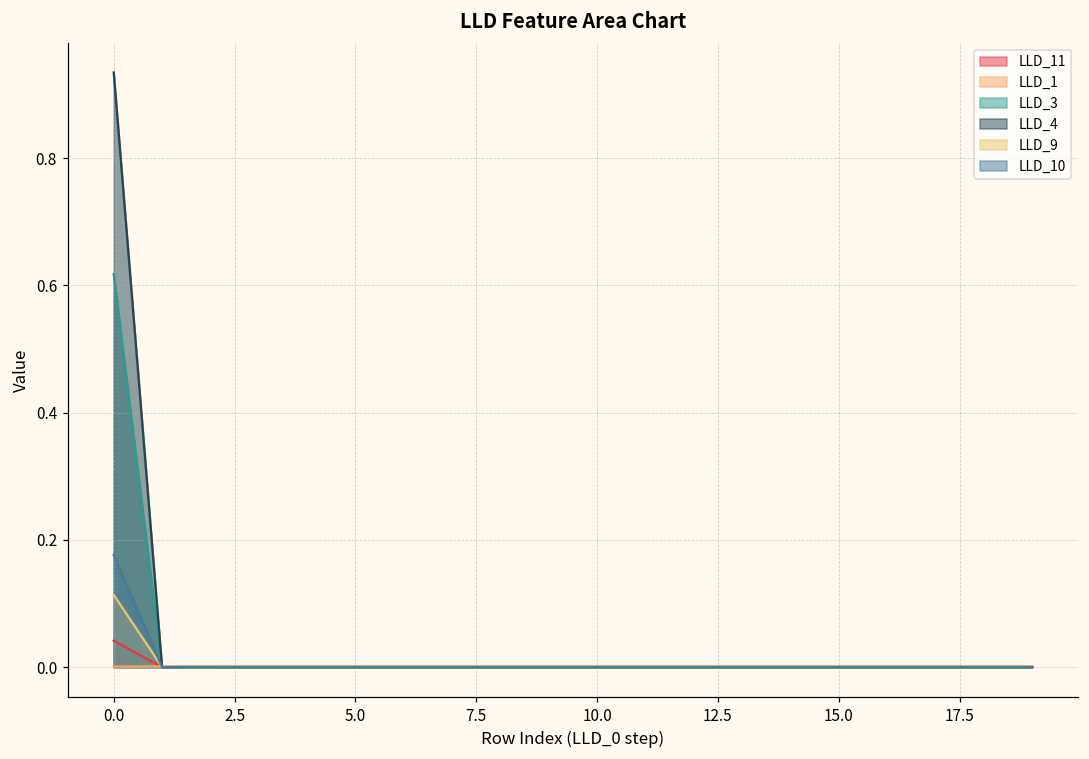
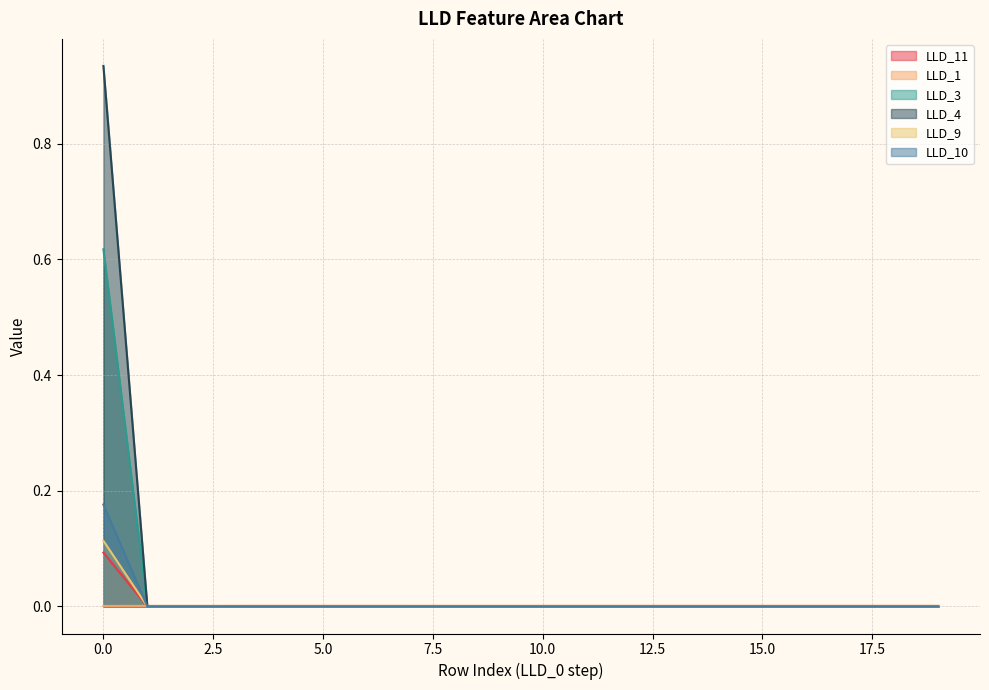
LLD_11, 0.0: 0.04 -> 0.09
